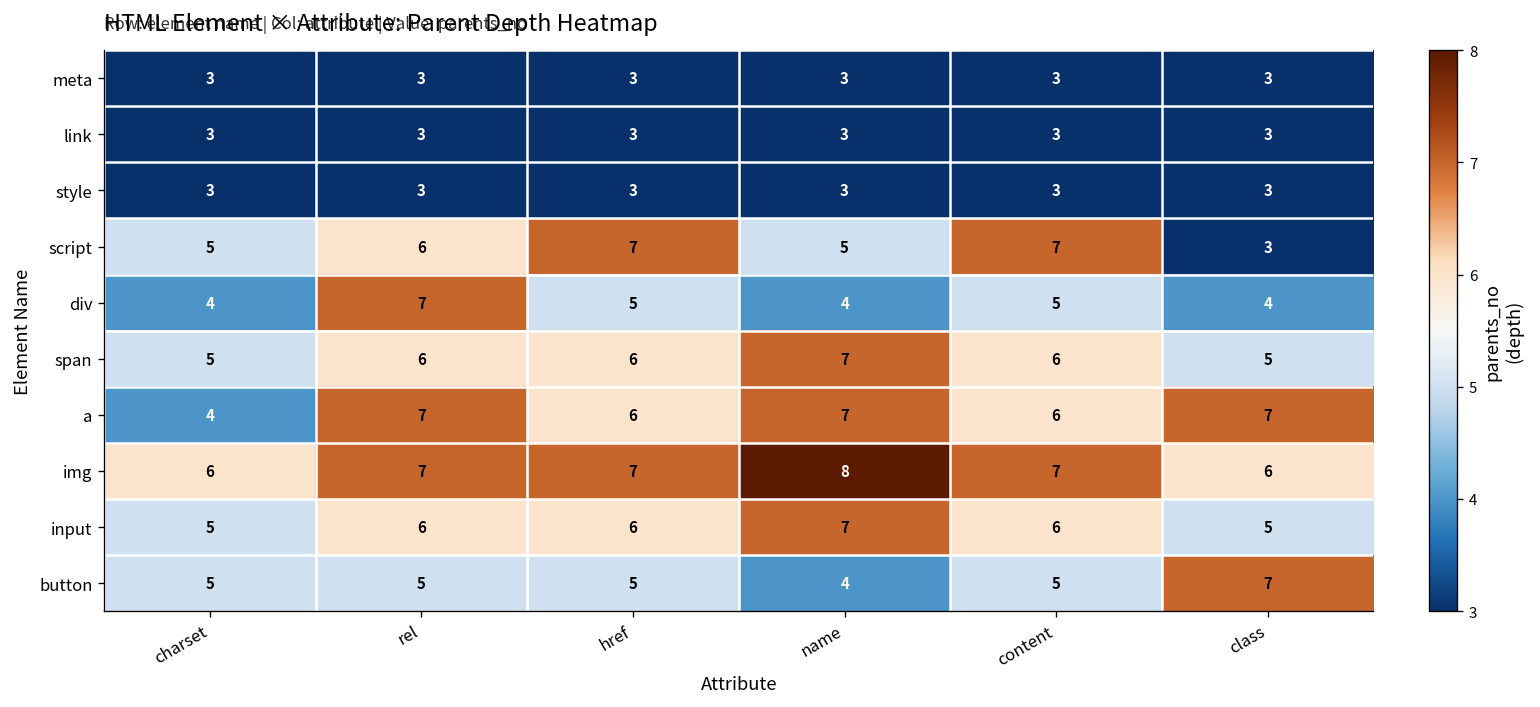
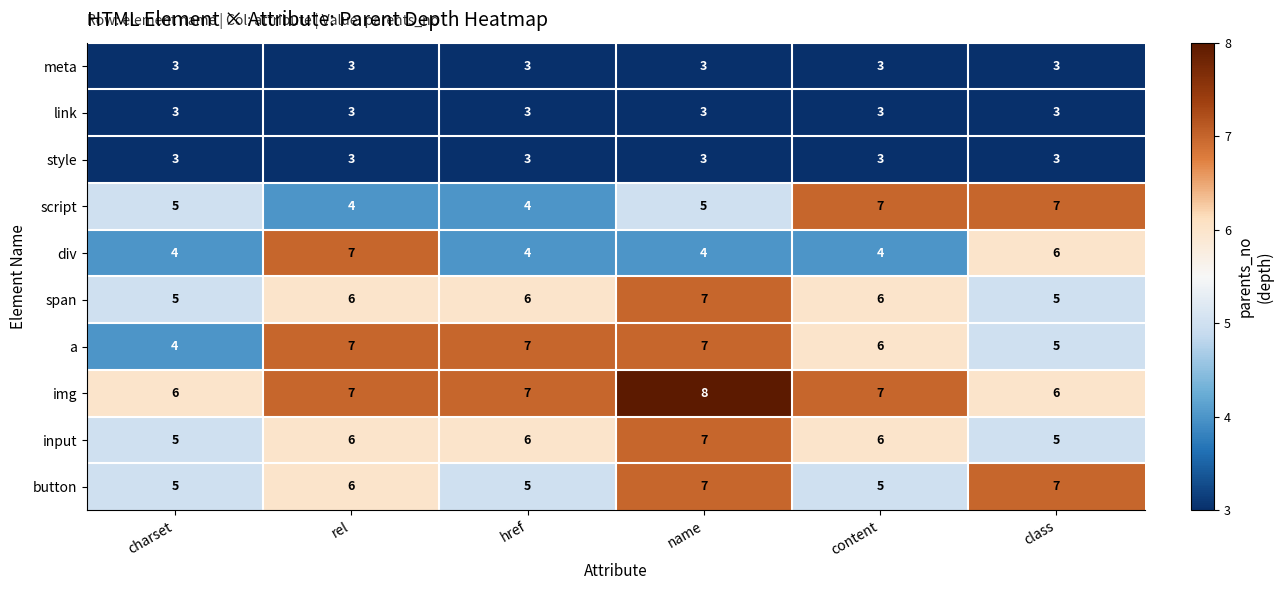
script, rel: 6 -> 4
script, href: 7 -> 4
script, class: 3 -> 7
div, href: 5 -> 4
div, content: 5 -> 4
div, class: 4 -> 6
a, href: 6 -> 7
a, class: 7 -> 5
button, rel: 5 -> 6
button, name: 4 -> 7
